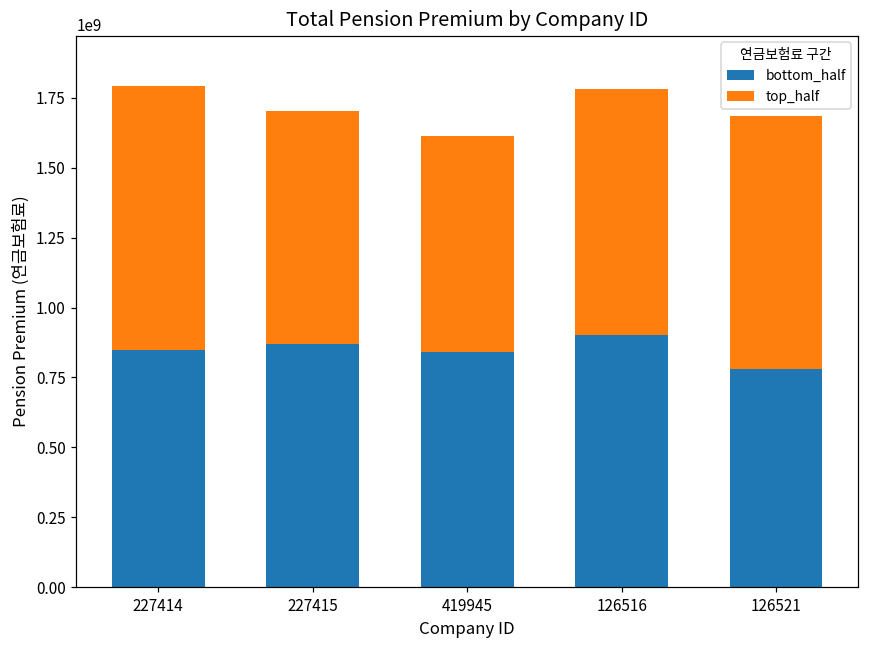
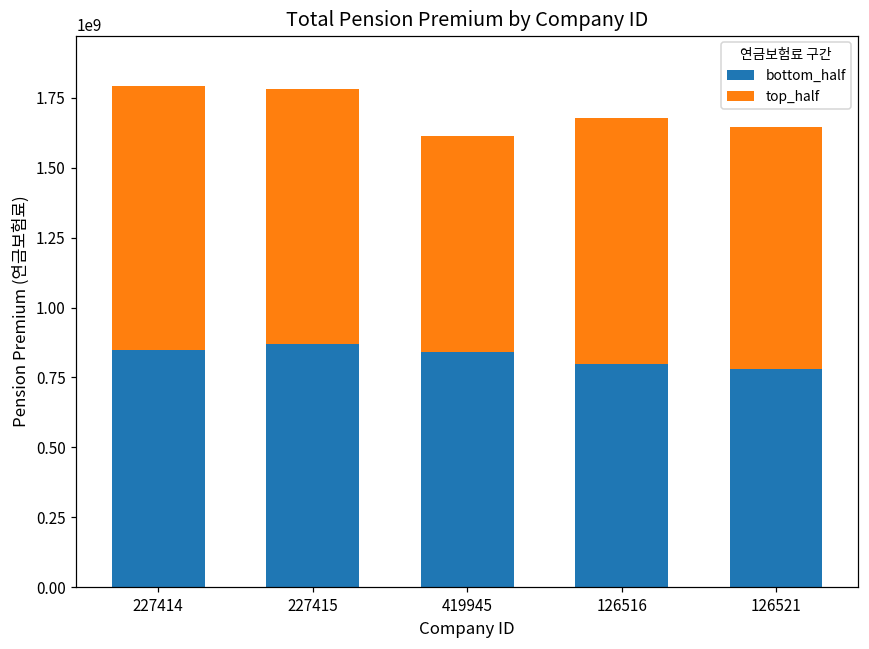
top_half, 227415: 830000000 -> 910000000
bottom_half, 126516: 900000000 -> 800000000
top_half, 126521: 910000000 -> 860000000
